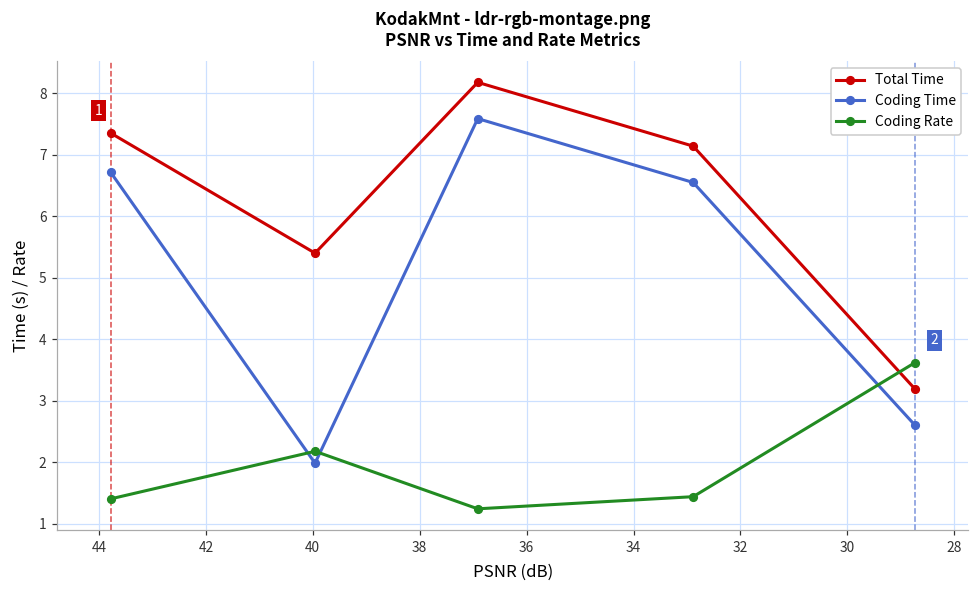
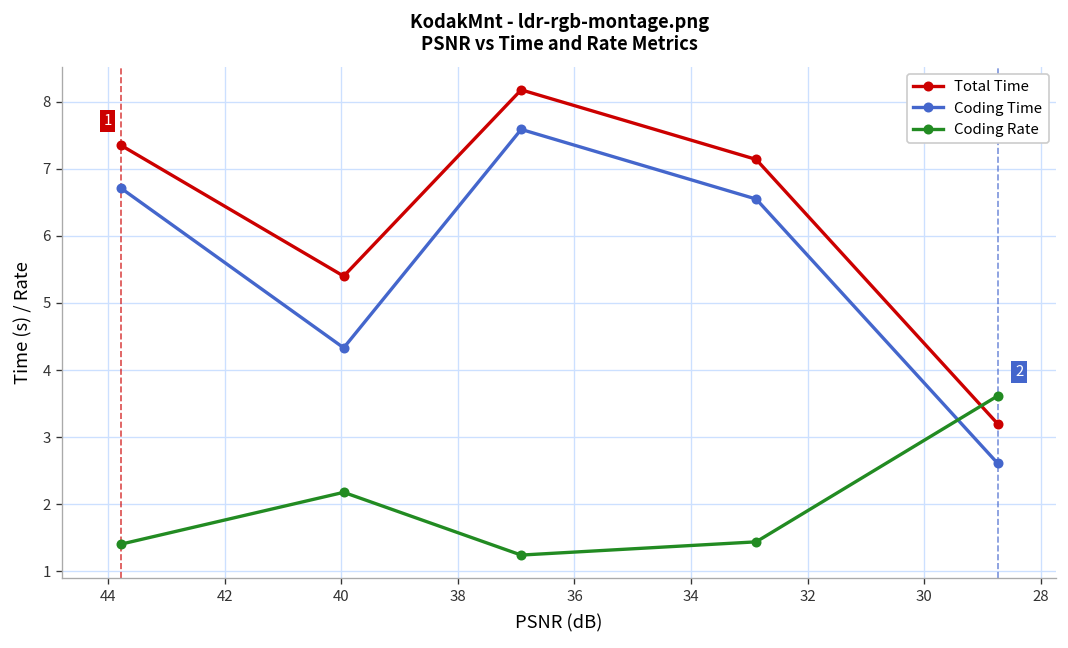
Coding Time, 40: 2.0 -> 4.3
